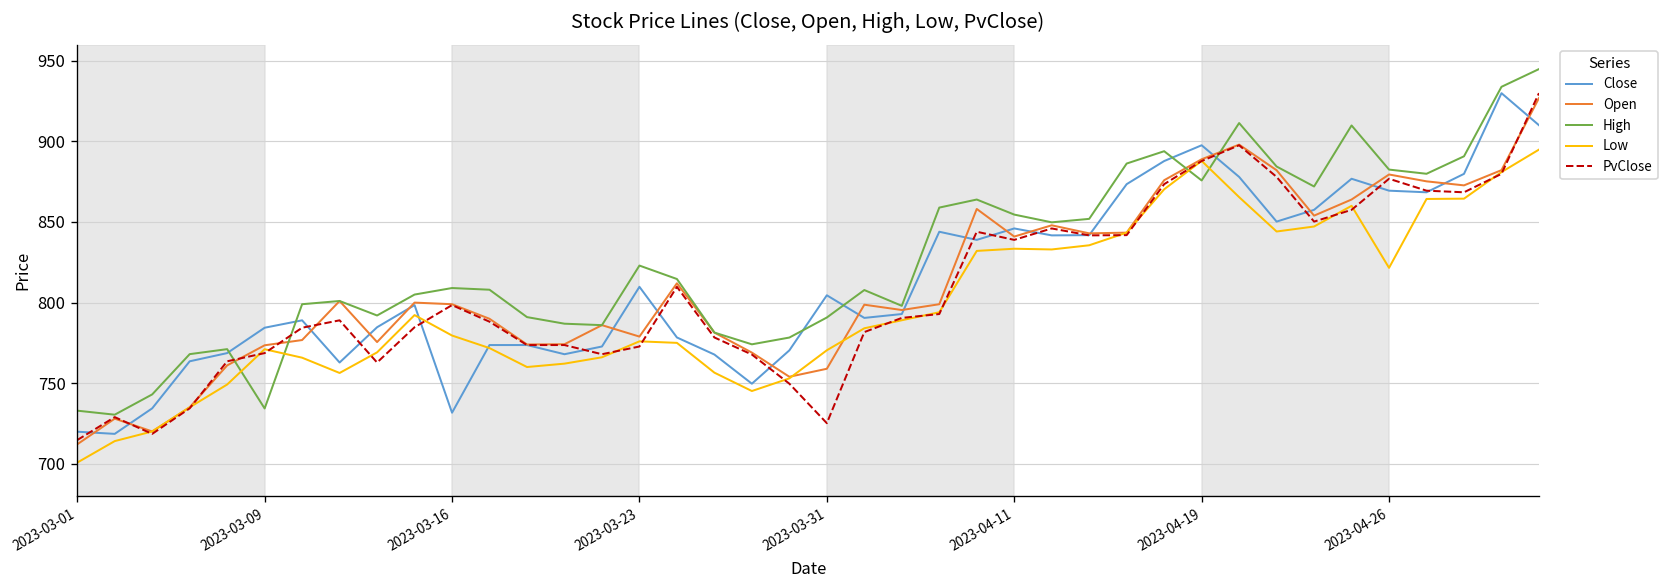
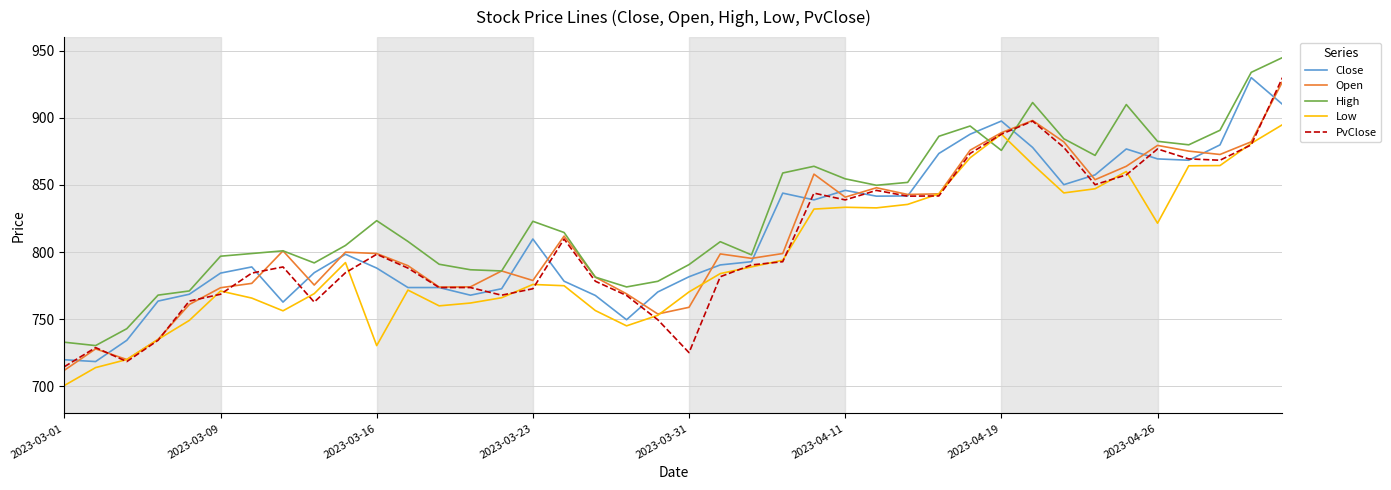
High, 2023-03-09: 734 -> 797
Close, 2023-03-16: 732 -> 788
High, 2023-03-16: 809 -> 823
Low, 2023-03-16: 780 -> 730
Close, 2023-03-31: 805 -> 782
